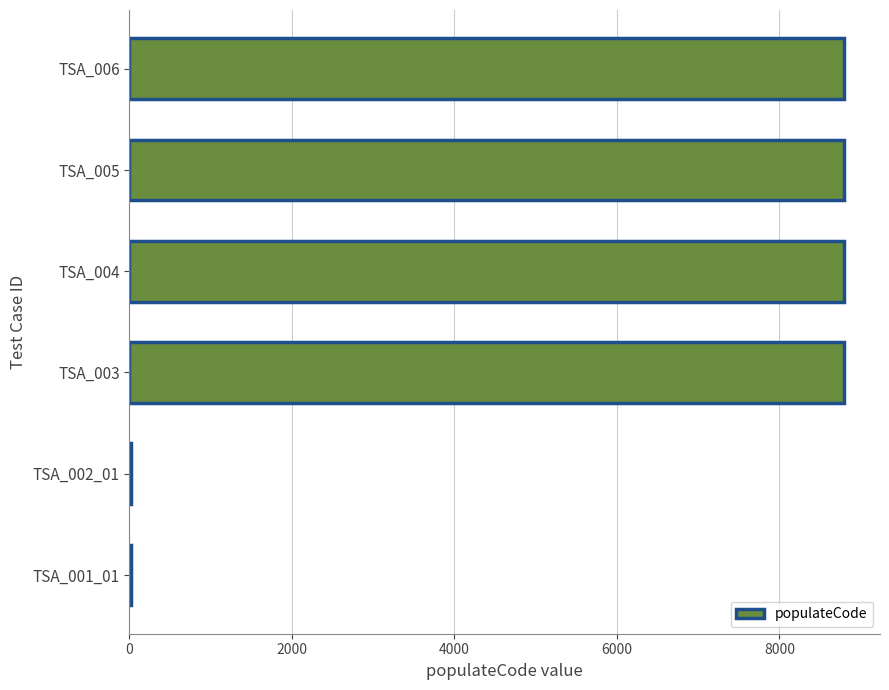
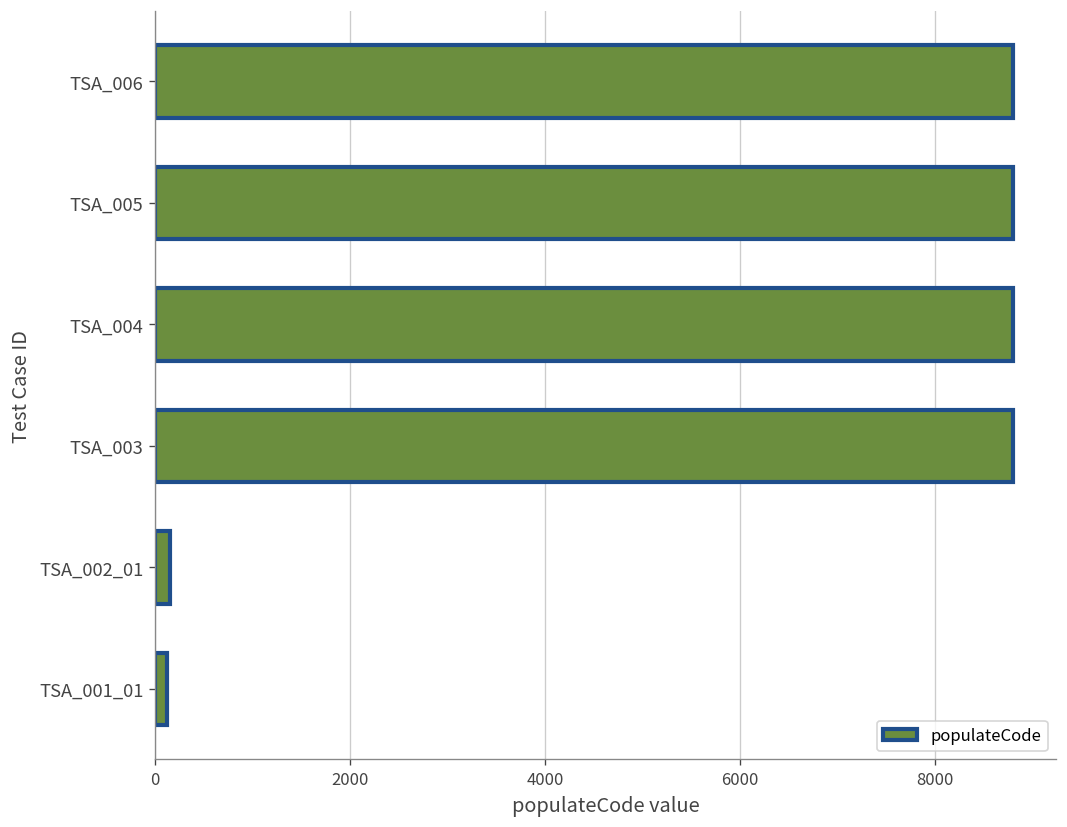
TSA_002_01: 0 -> 200
TSA_001_01: 0 -> 100
